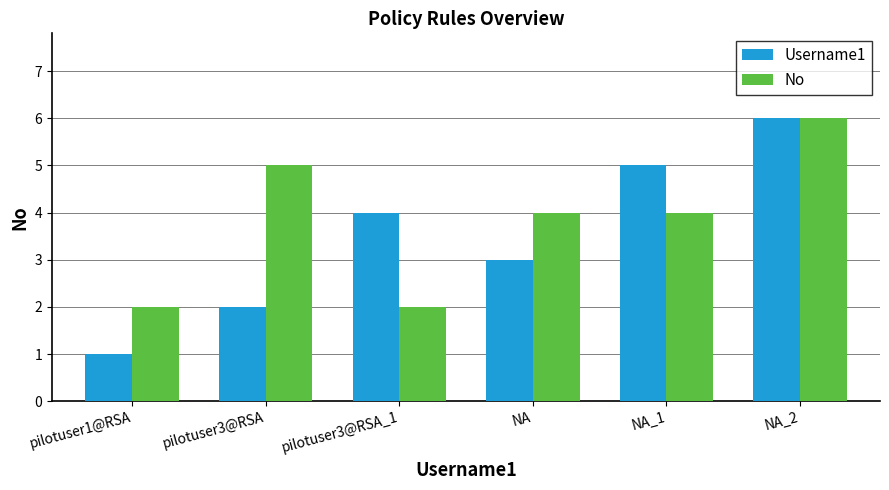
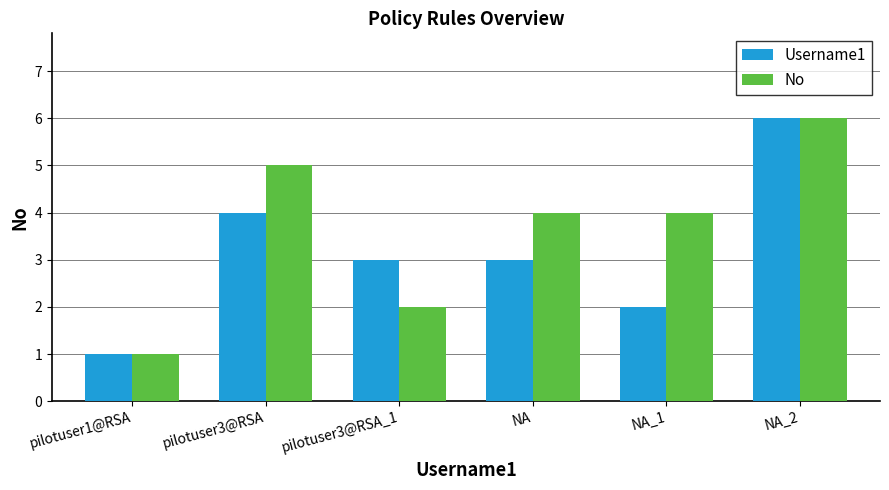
No, pilotuser1@RSA: 2 -> 1
Username1, pilotuser3@RSA: 2 -> 4
Username1, pilotuser3@RSA_1: 4 -> 3
Username1, NA_1: 5 -> 2
